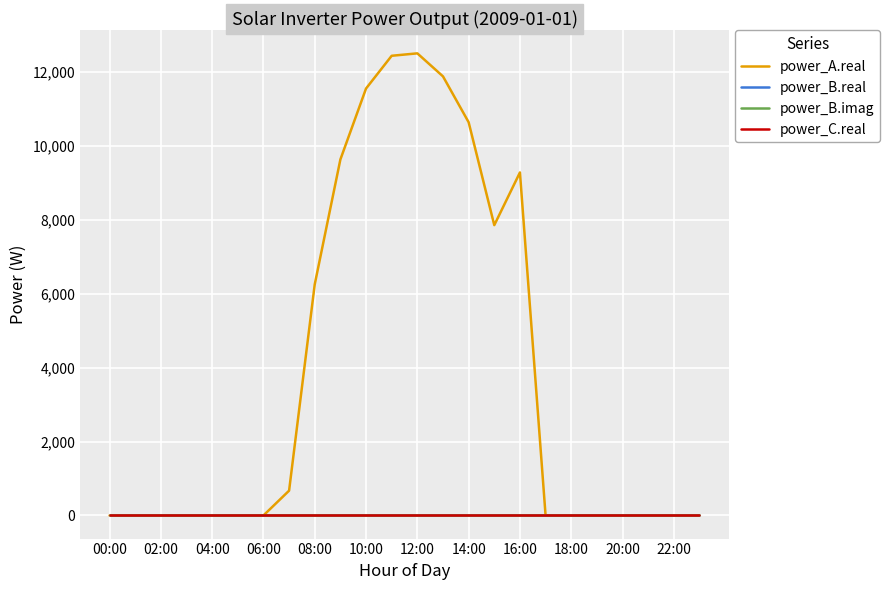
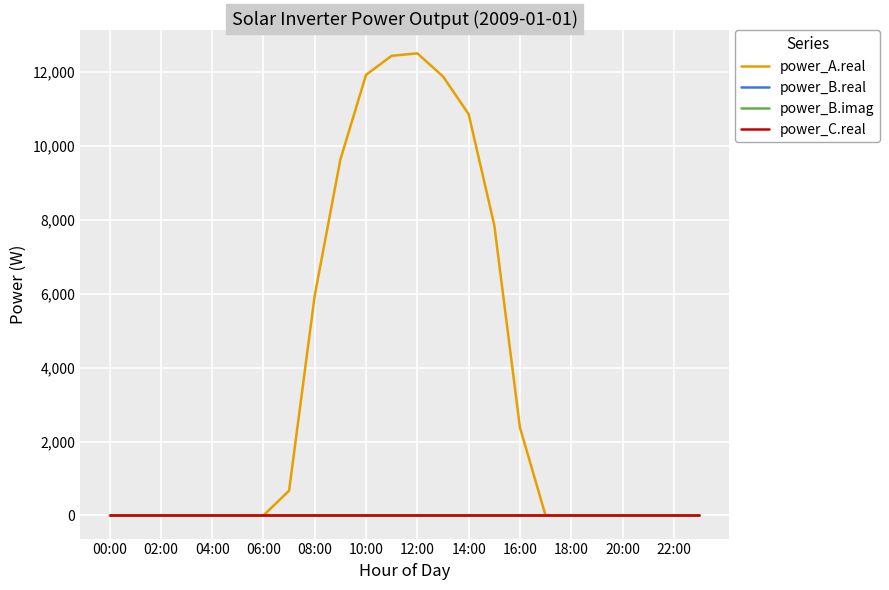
power_A.real, 08:00: 6,300 -> 6,000
power_A.real, 10:00: 11,500 -> 11,900
power_A.real, 14:00: 10,600 -> 10,900
power_A.real, 16:00: 9,300 -> 2,400
